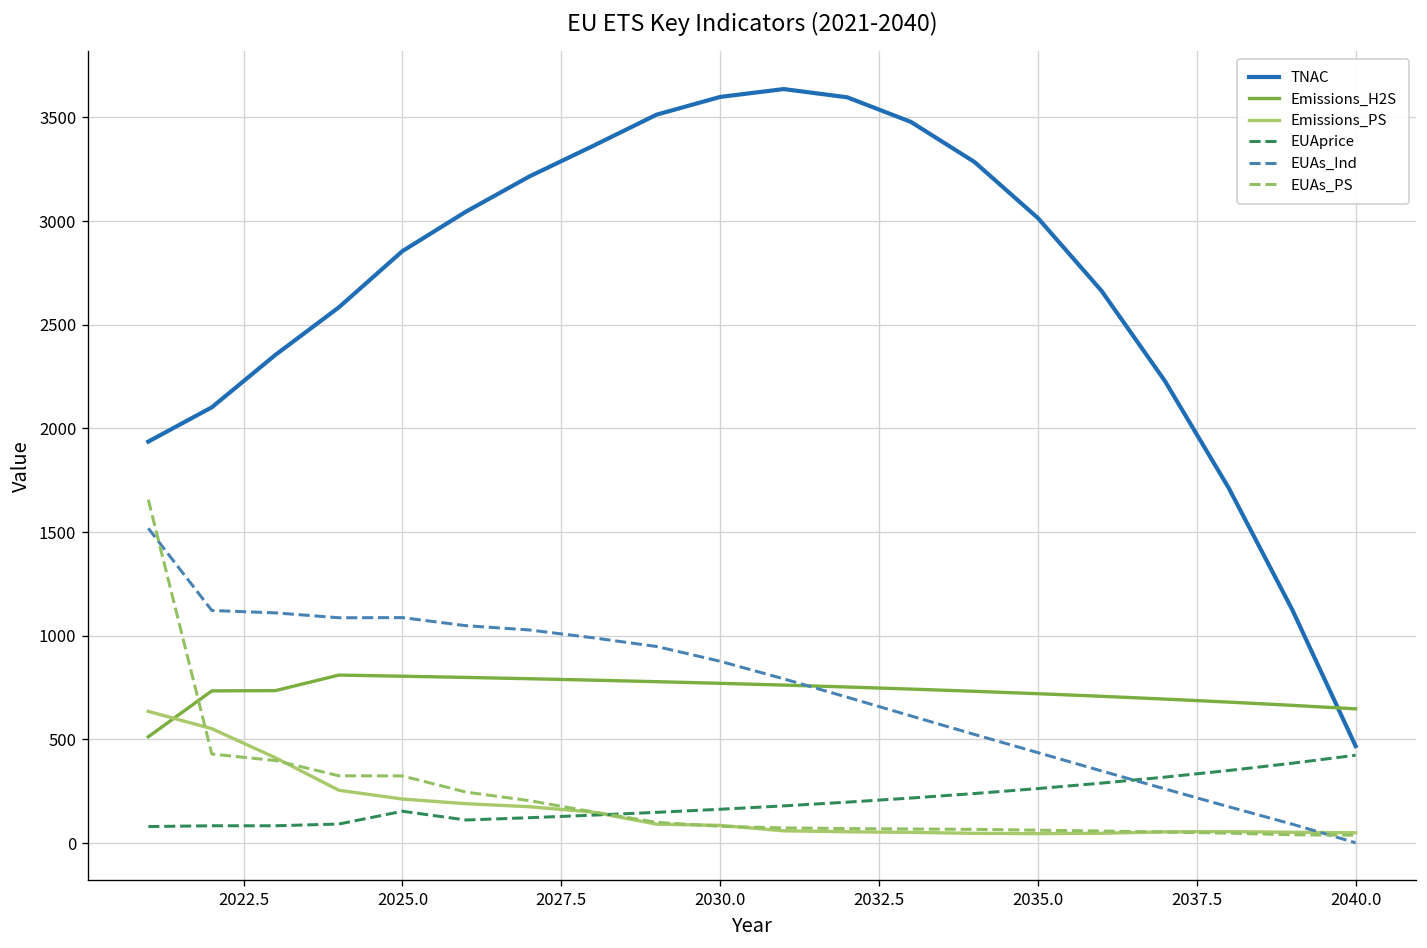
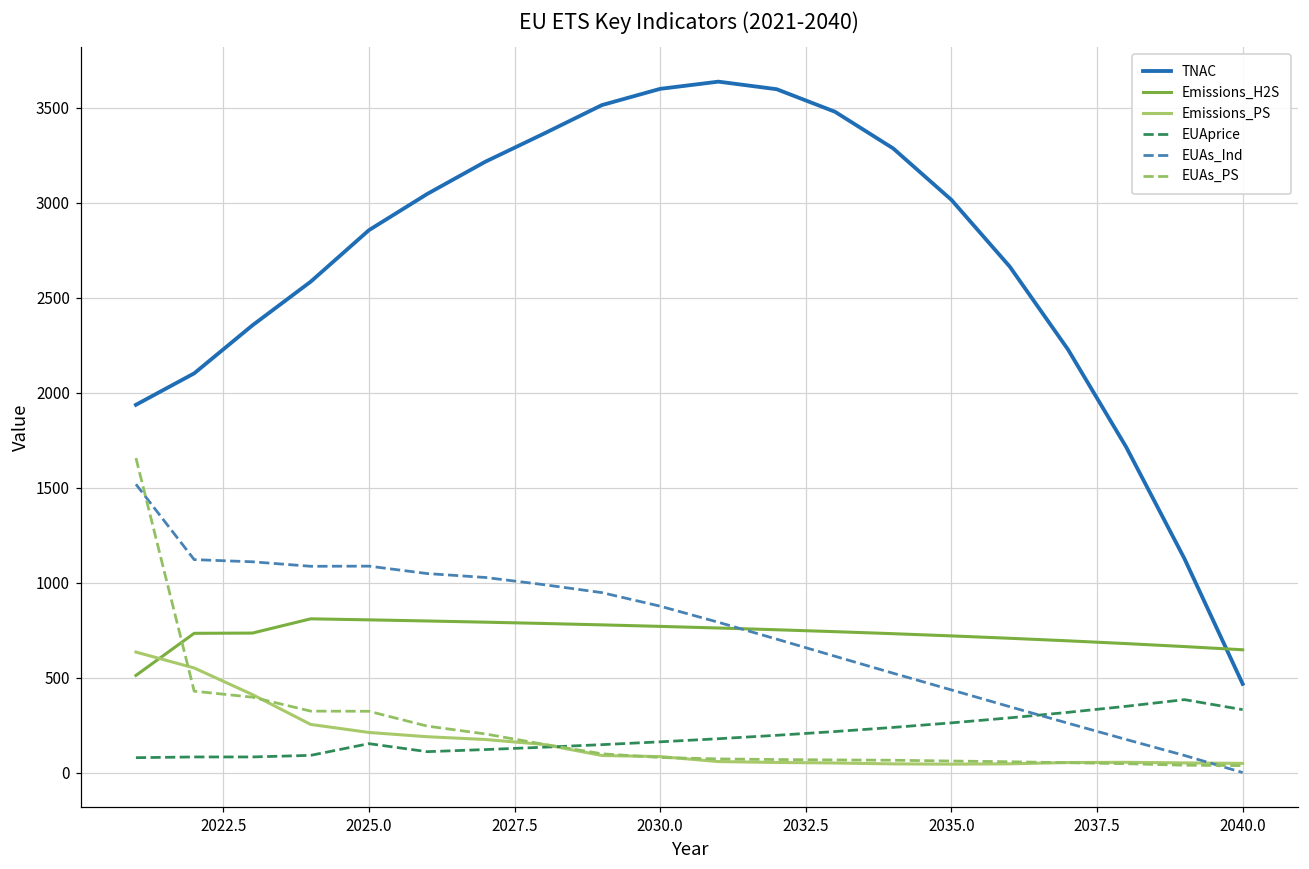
EUAprice, 2040.0: 420 -> 330
